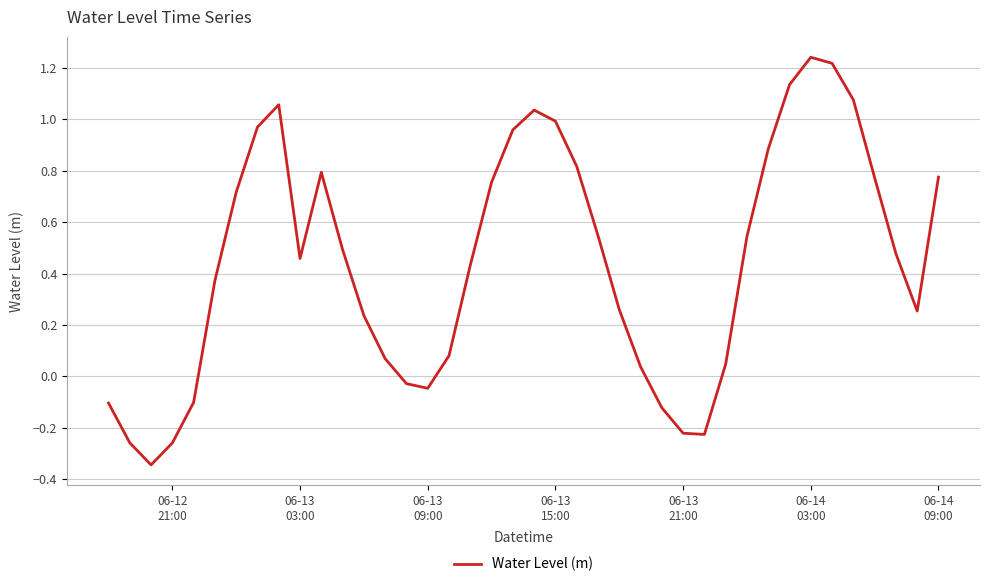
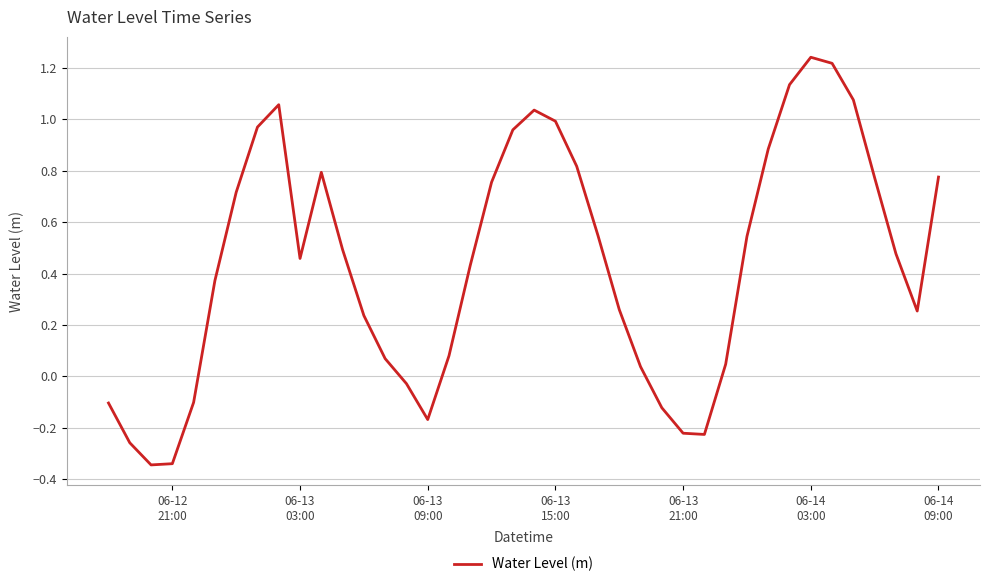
06-12 21:00: -0.26 -> -0.34
06-13 09:00: -0.05 -> -0.17
